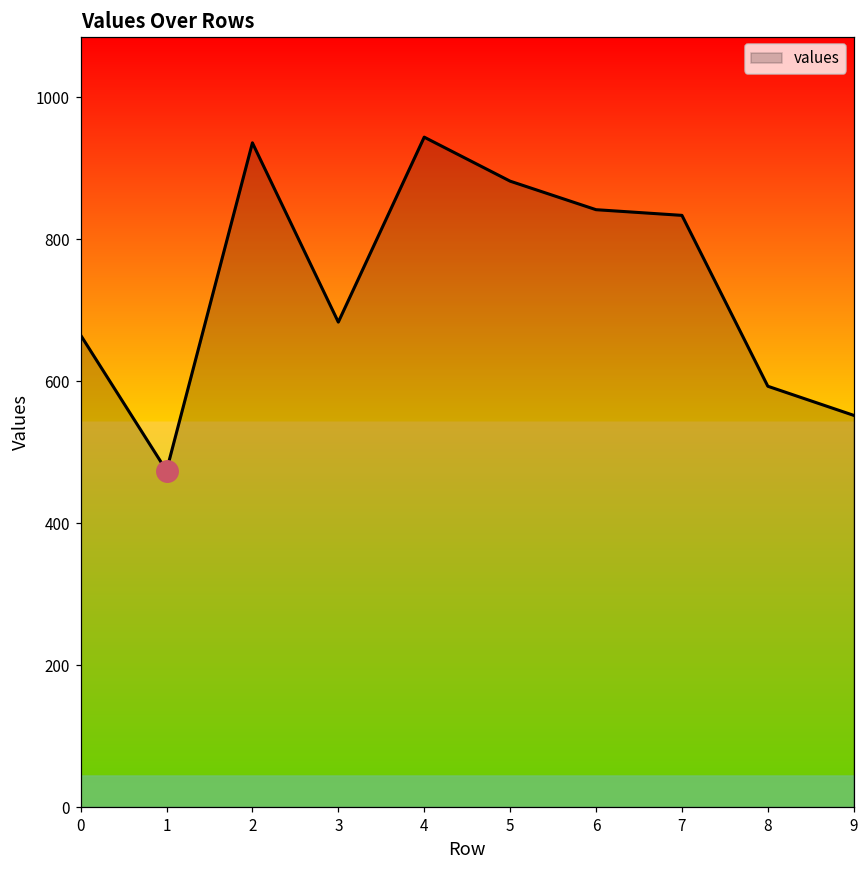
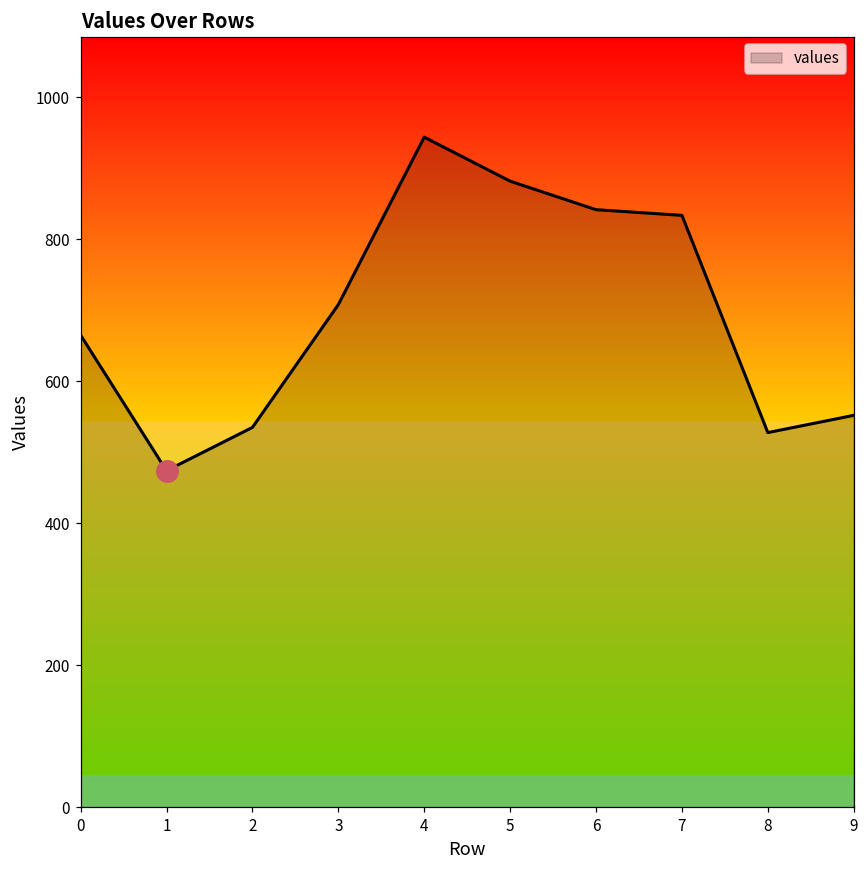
values, 2: 940 -> 540
values, 3: 680 -> 710
values, 8: 590 -> 530
